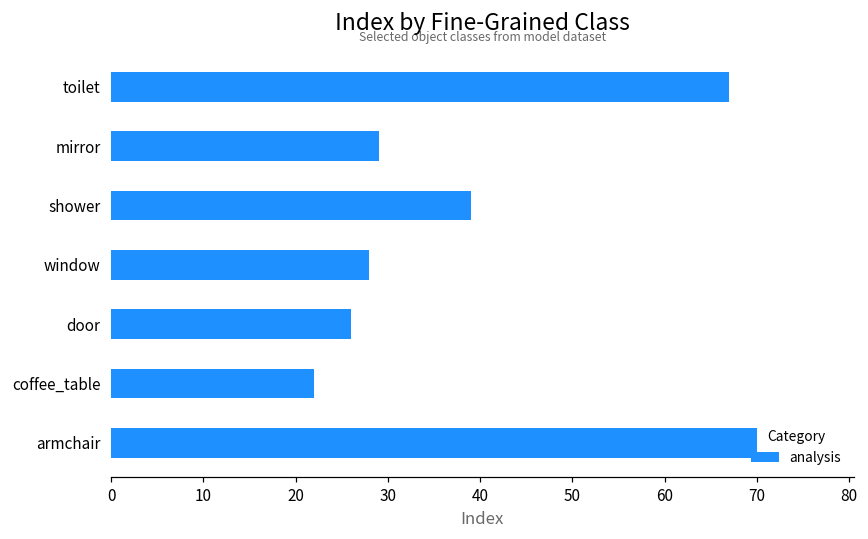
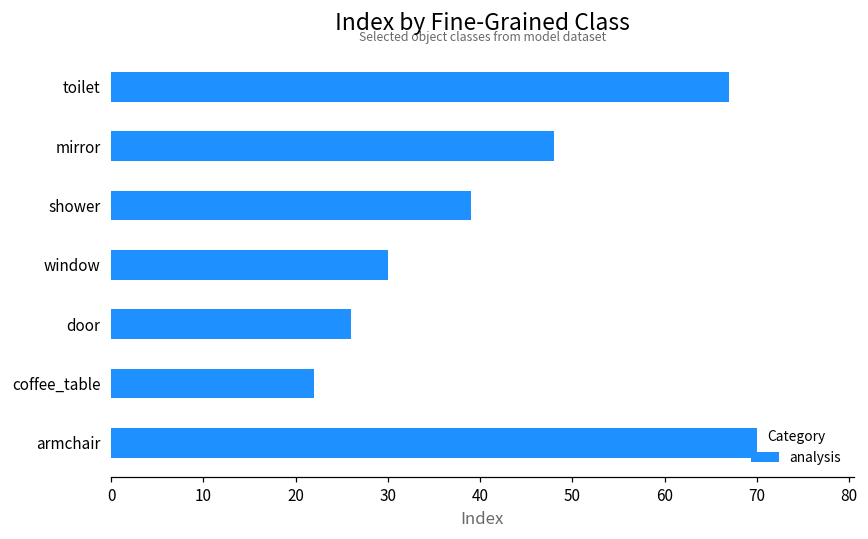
mirror: 29 -> 48
window: 28 -> 30
